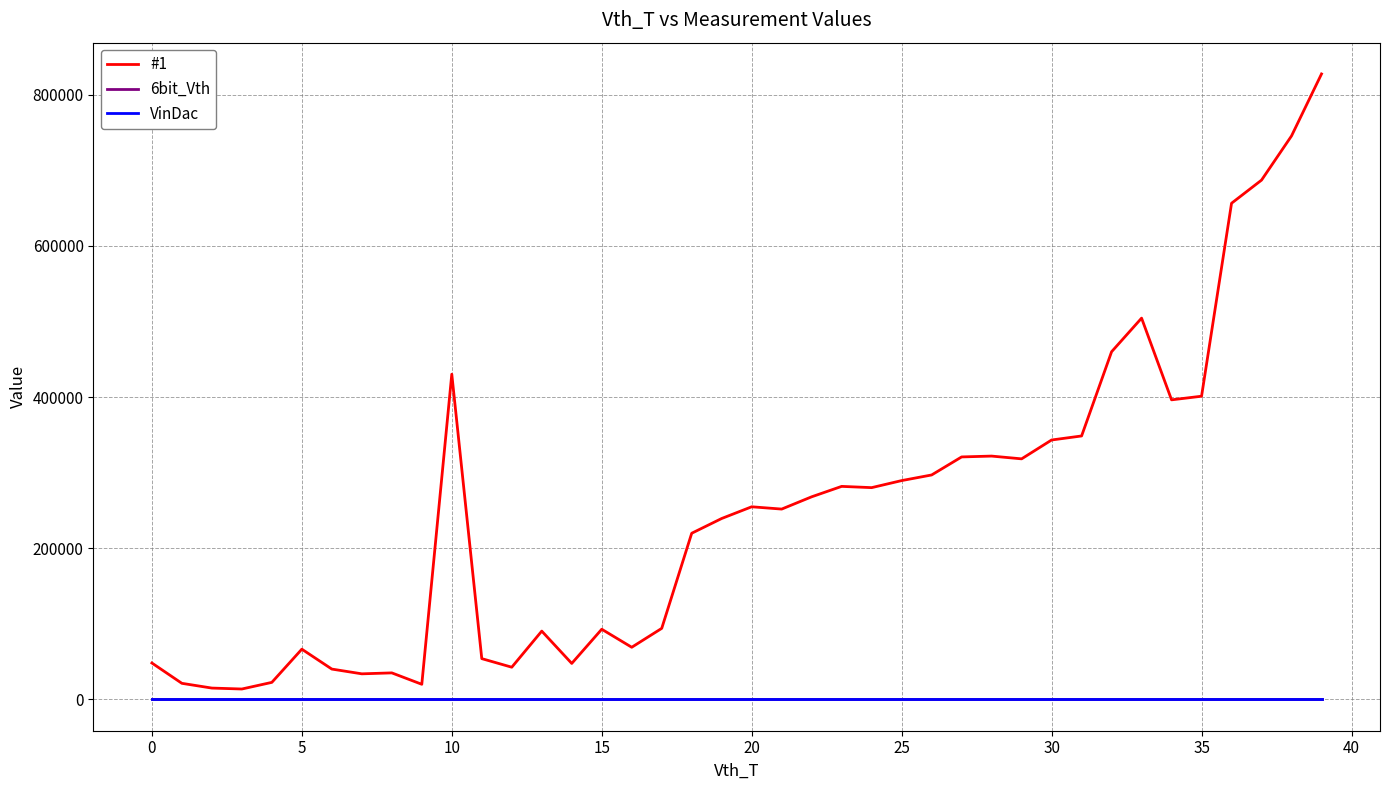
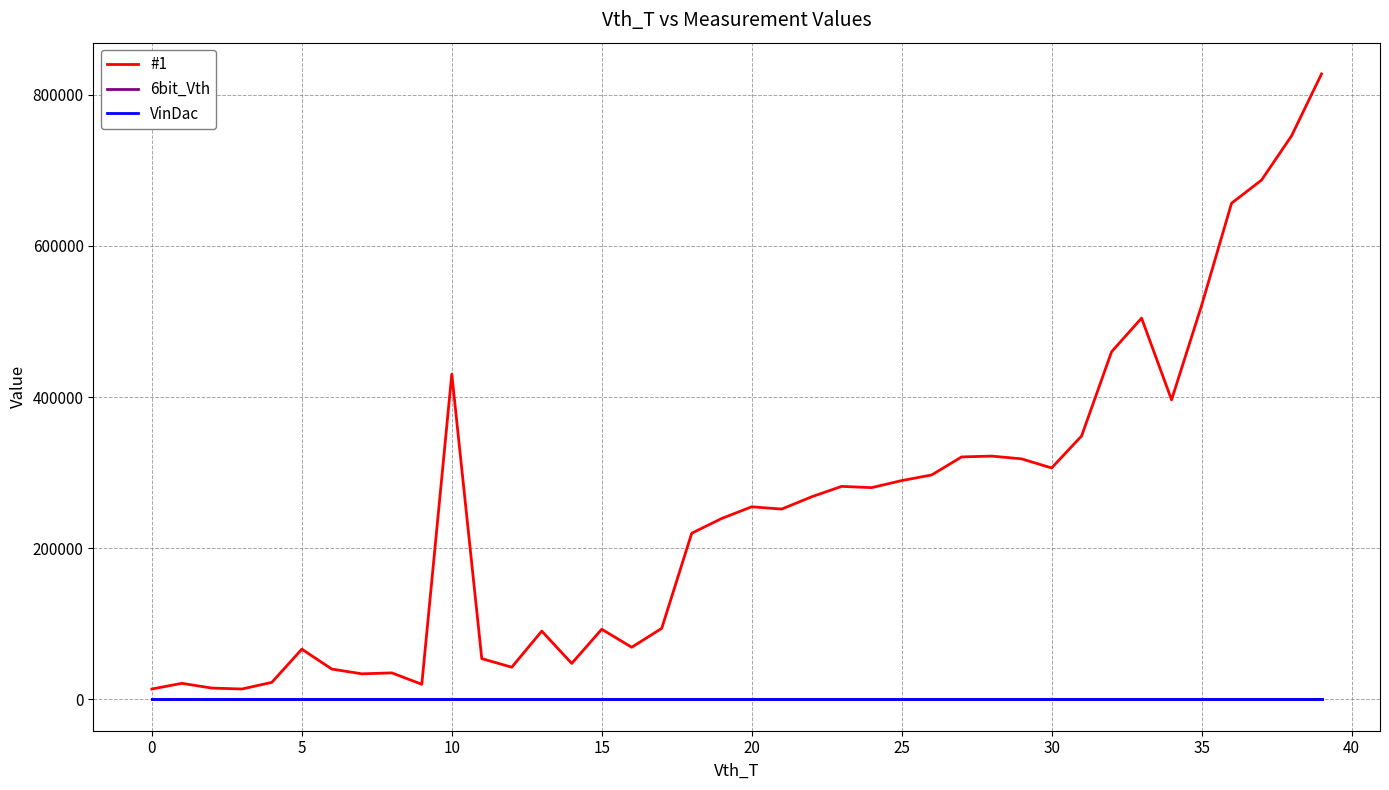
#1, 0: 50000 -> 10000
#1, 30: 340000 -> 310000
#1, 35: 400000 -> 520000
